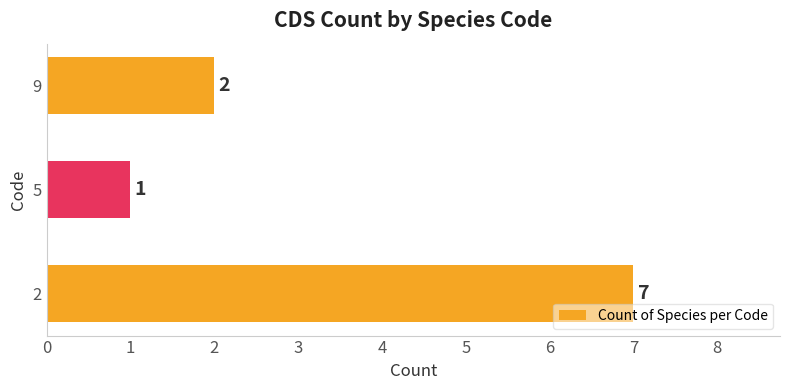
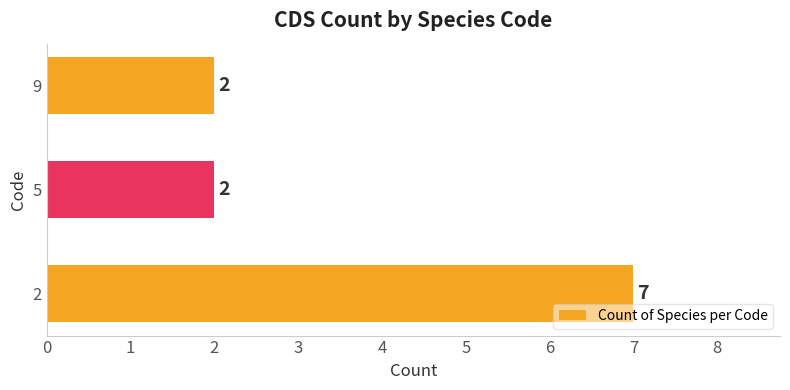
5: 1 -> 2
